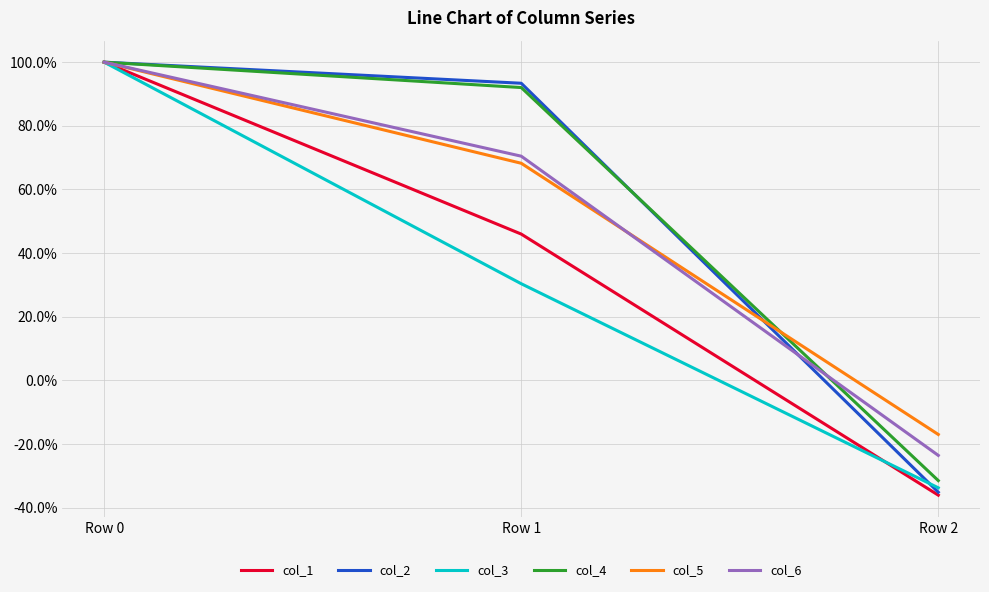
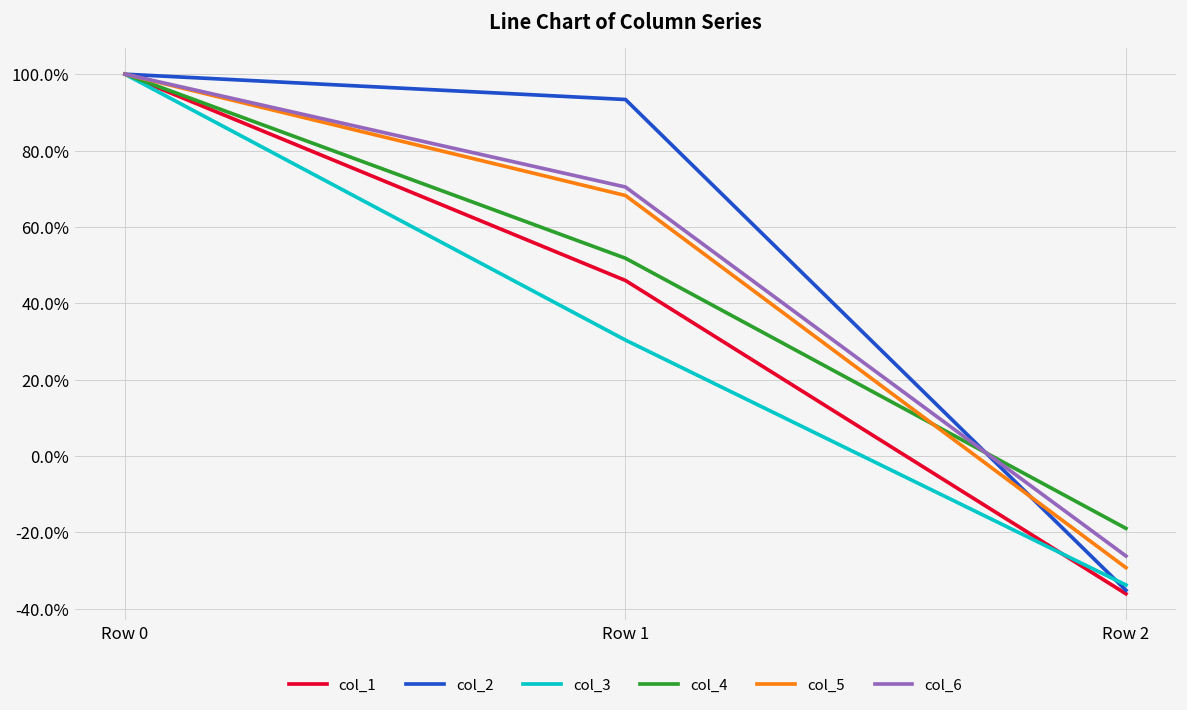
col_4, Row 1: 92% -> 52%
col_4, Row 2: -32% -> -19%
col_5, Row 2: -17% -> -29%
col_6, Row 2: -24% -> -26%
